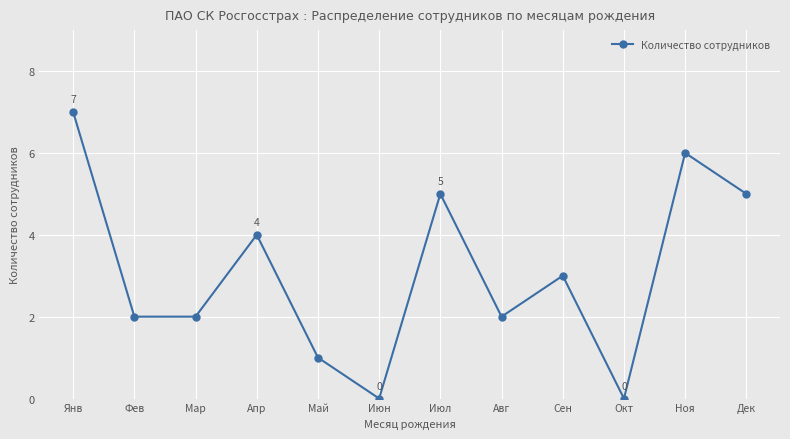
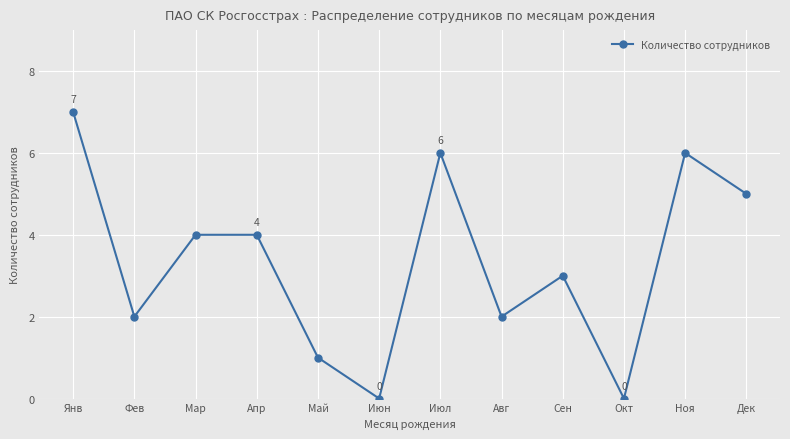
Мар: 2 -> 4
Июл: 5 -> 6
